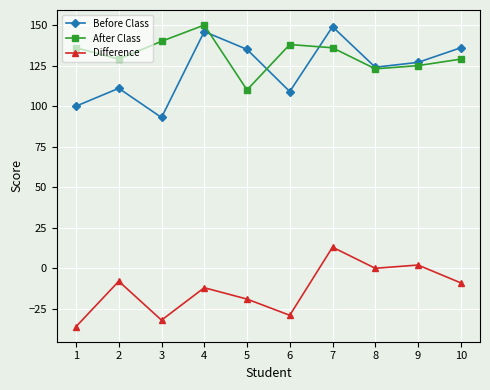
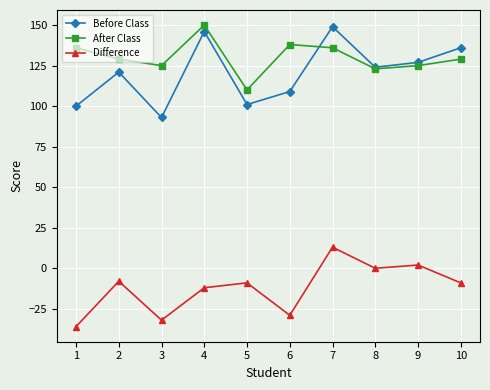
Before Class, 2: 111 -> 121
After Class, 3: 140 -> 125
Before Class, 5: 135 -> 101
Difference, 5: -19 -> -9
